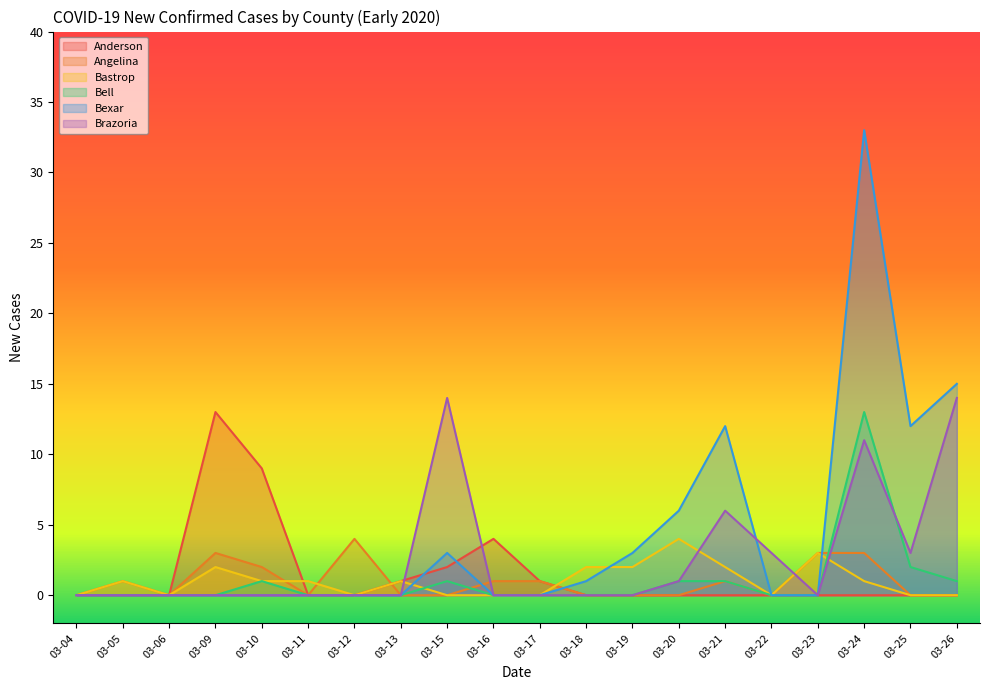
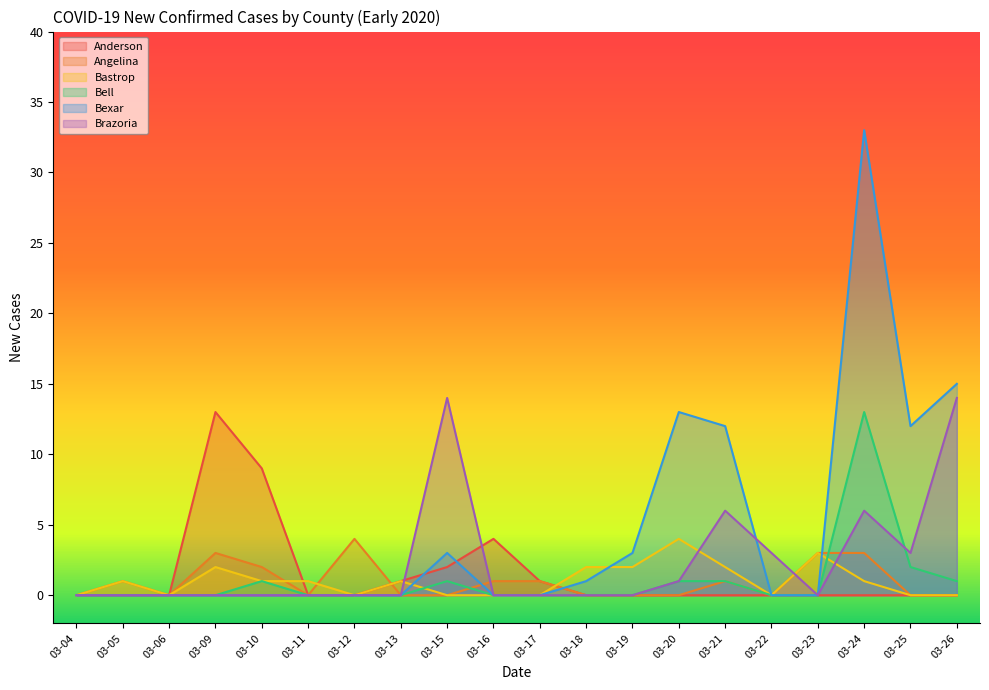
Bexar, 03-20: 6 -> 13
Brazoria, 03-24: 11 -> 6
